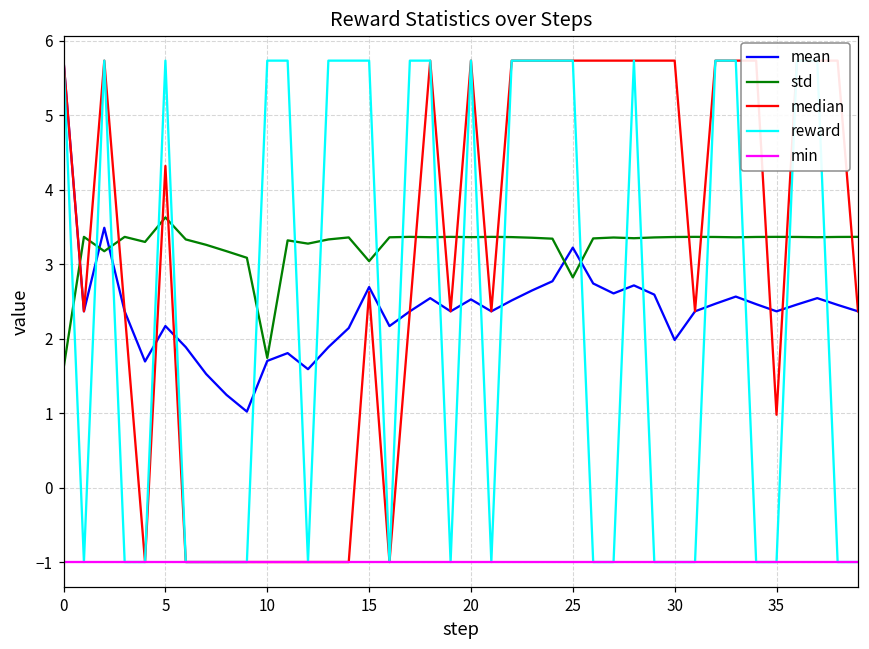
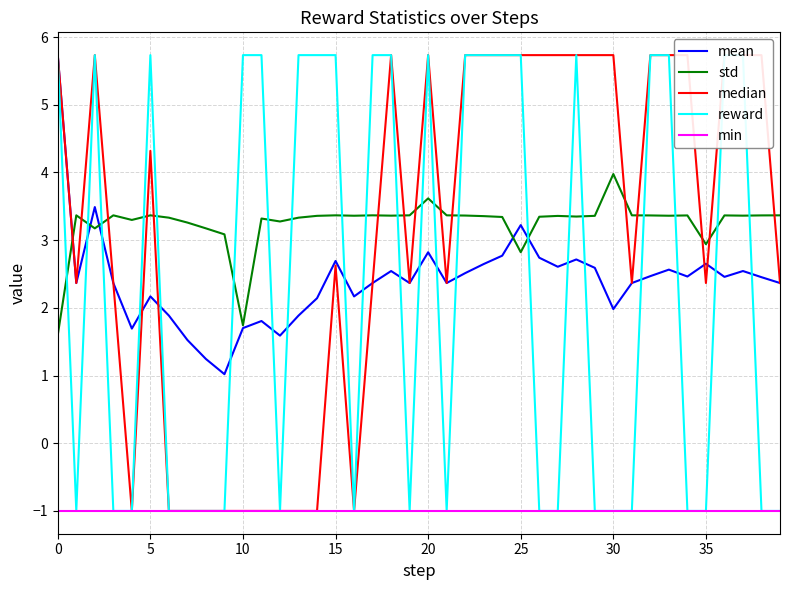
std, 5: 3.6 -> 3.4
std, 15: 3.0 -> 3.4
mean, 20: 2.5 -> 2.8
std, 20: 3.4 -> 3.6
std, 30: 3.4 -> 4.0
mean, 35: 2.4 -> 2.7
std, 35: 3.4 -> 2.9
median, 35: 1.0 -> 2.4
